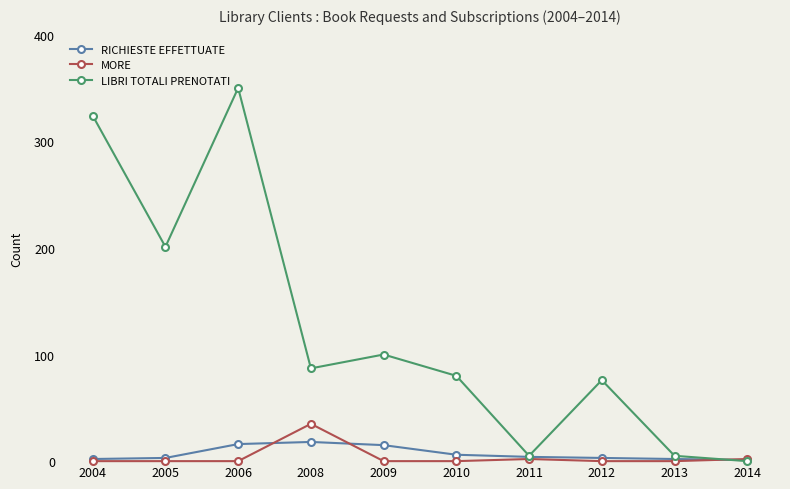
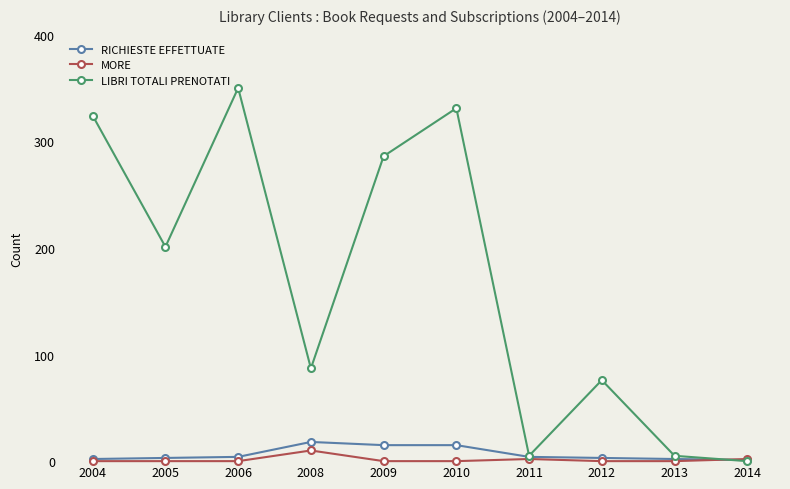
RICHIESTE EFFETTUATE, 2006: 16 -> 4
MORE, 2008: 35 -> 10
LIBRI TOTALI PRENOTATI, 2009: 100 -> 286
RICHIESTE EFFETTUATE, 2010: 6 -> 15
LIBRI TOTALI PRENOTATI, 2010: 80 -> 331
